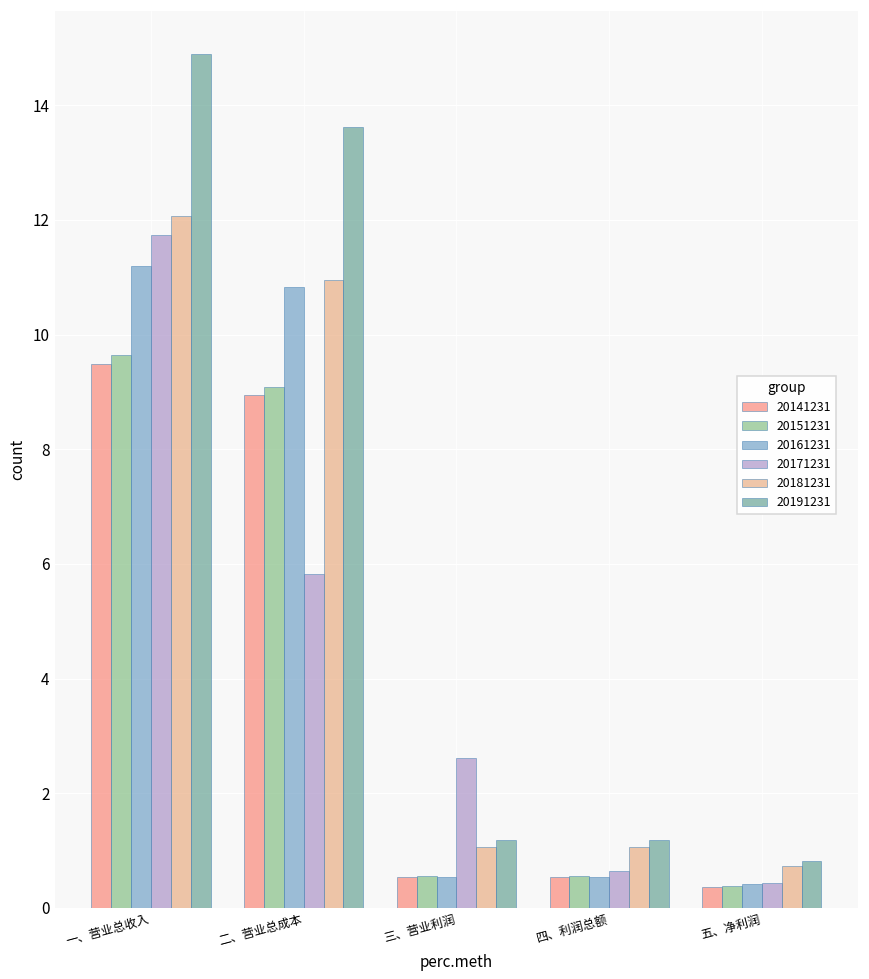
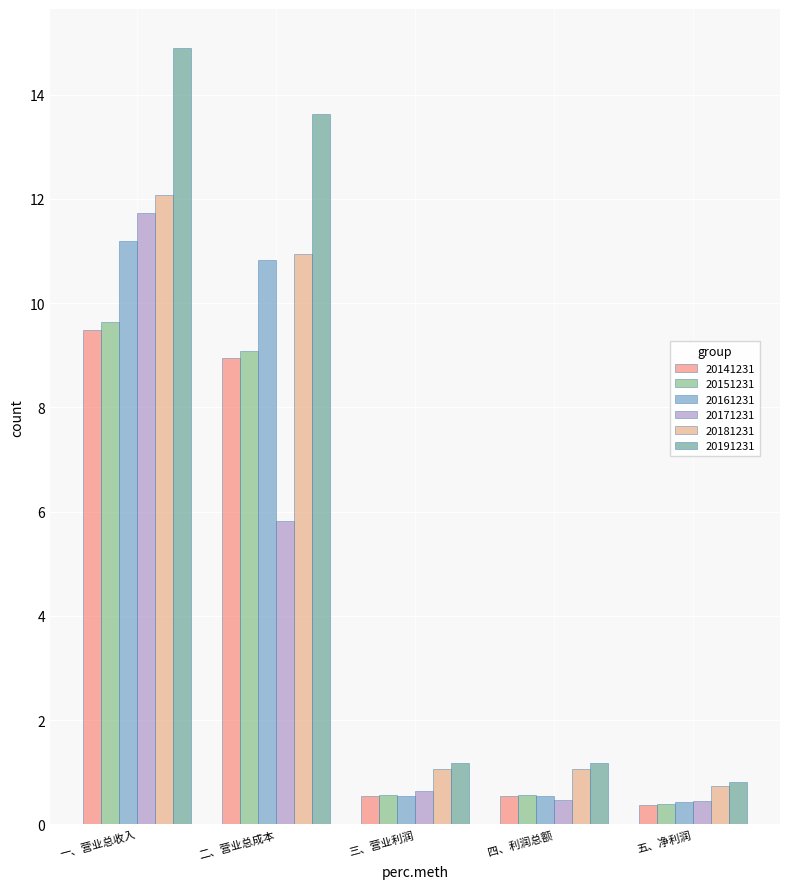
20171231, 三、营业利润: 2.6 -> 0.6
20171231, 四、利润总额: 0.6 -> 0.5
